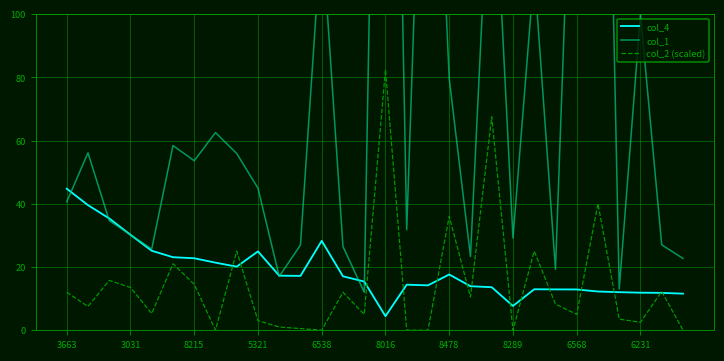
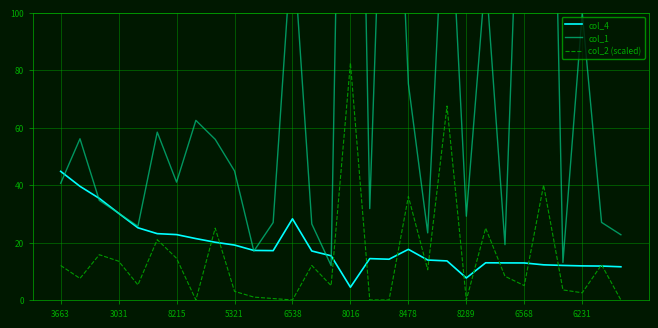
col_1, 8215: 54 -> 41
col_4, 5321: 25 -> 19
col_1, 8478: 80 -> 75
